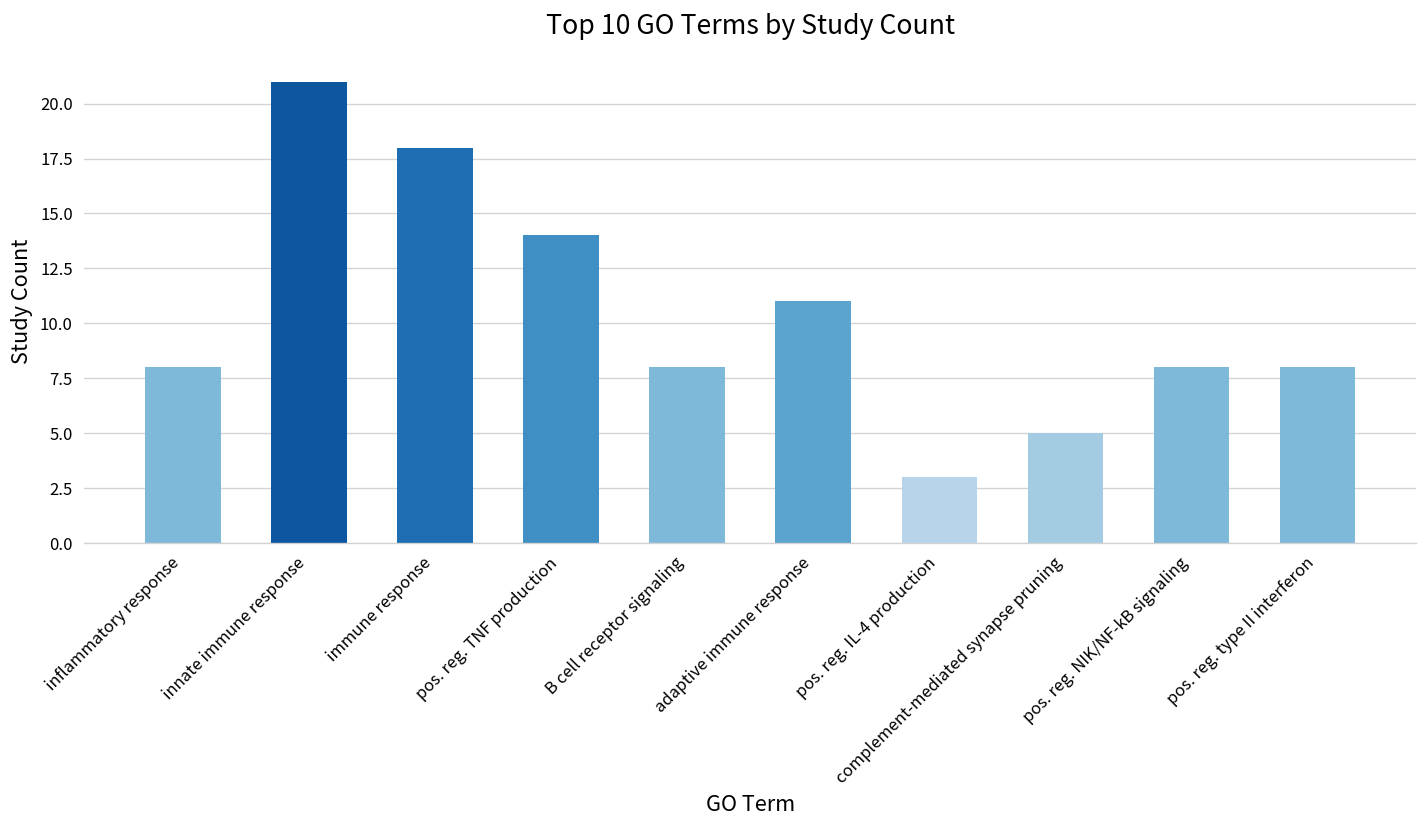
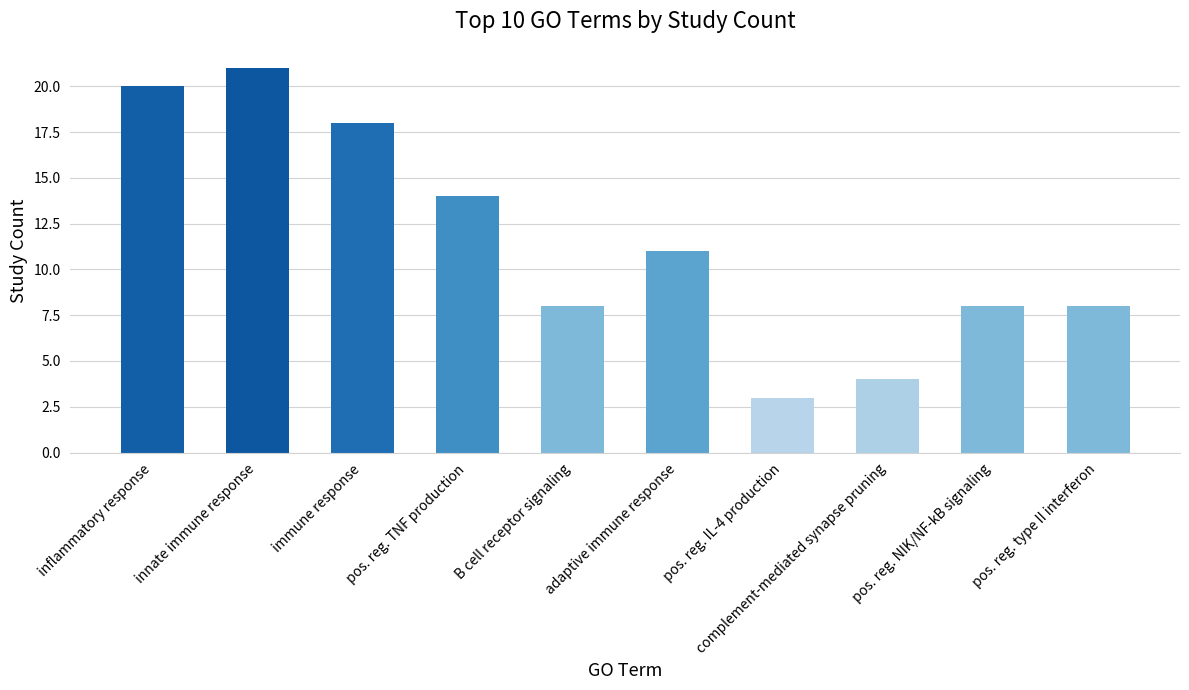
inflammatory response: 8 -> 20
complement-mediated synapse pruning: 5 -> 4
